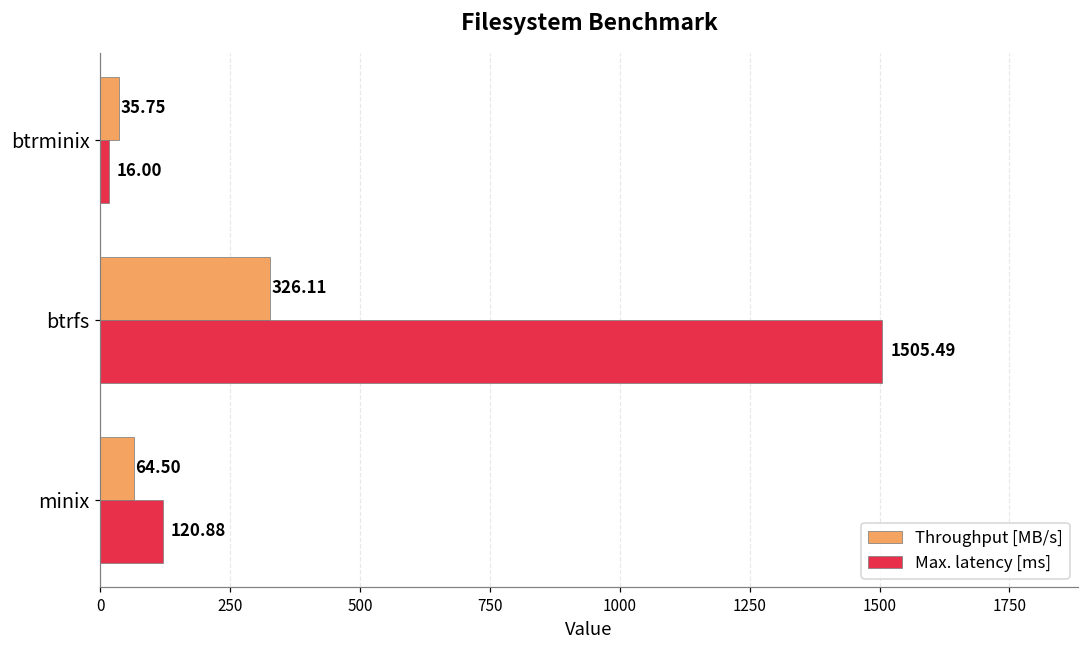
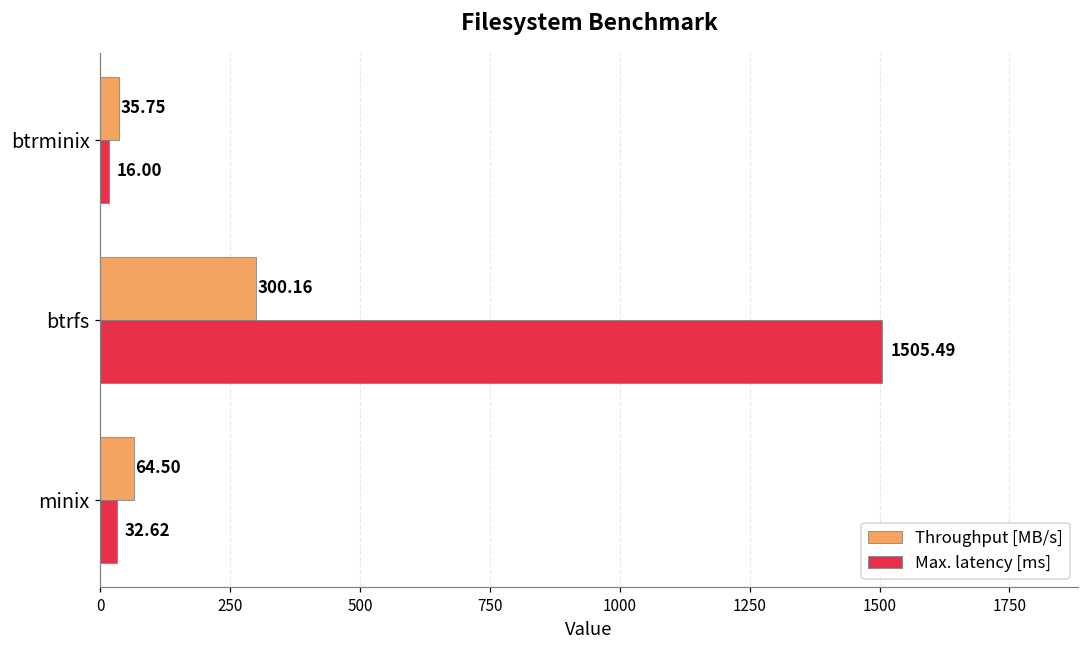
Throughput [MB/s], btrfs: 326.11 -> 300.16
Max. latency [ms], minix: 120.88 -> 32.62
